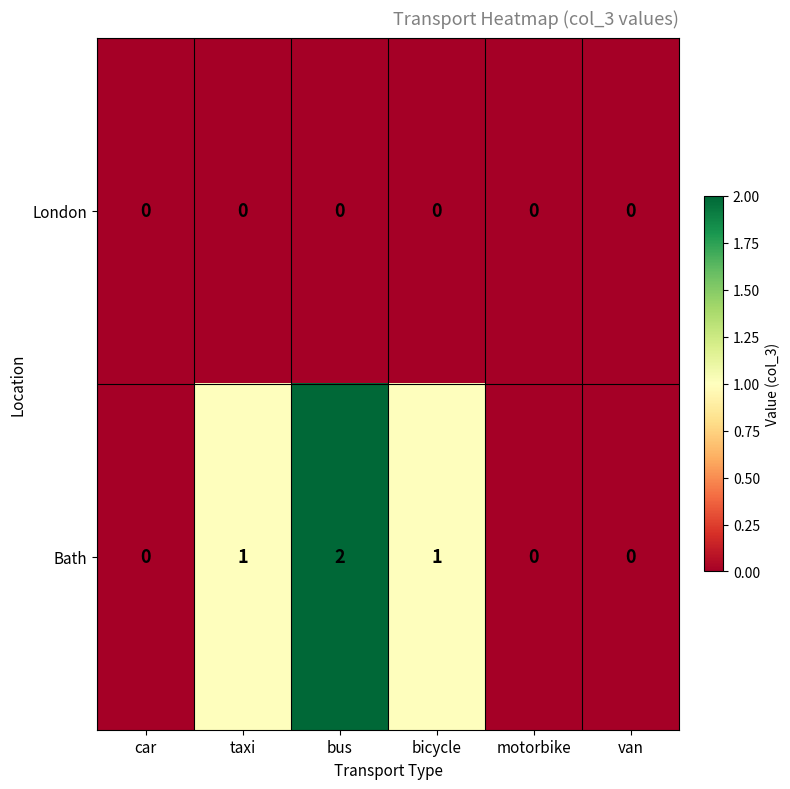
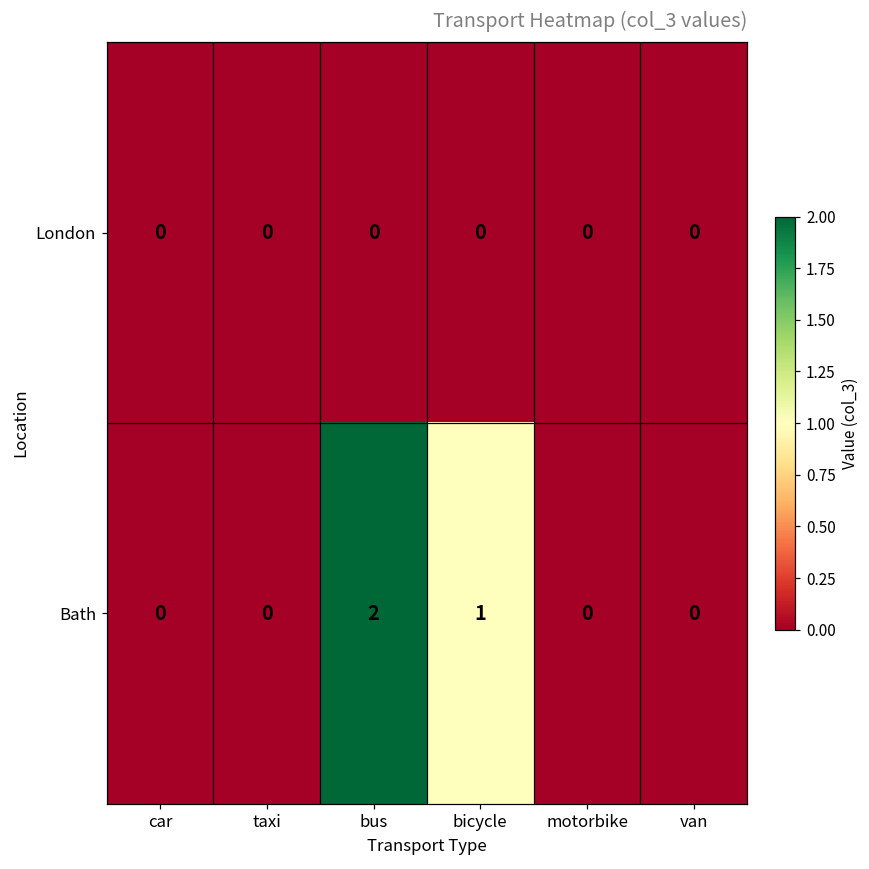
Bath, taxi: 1 -> 0
